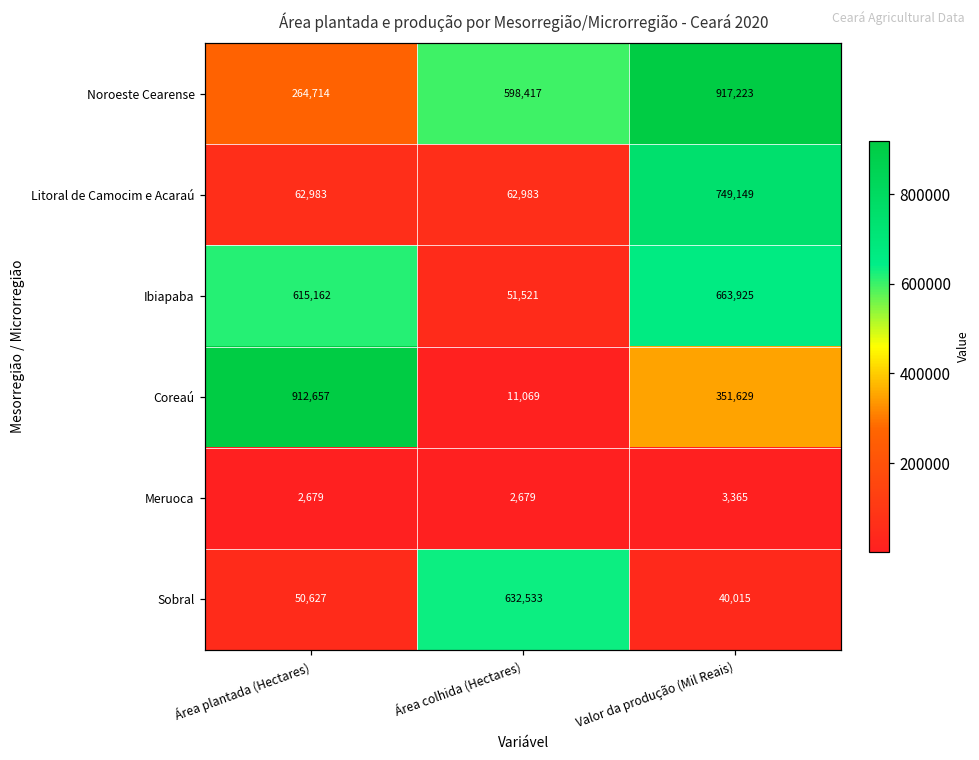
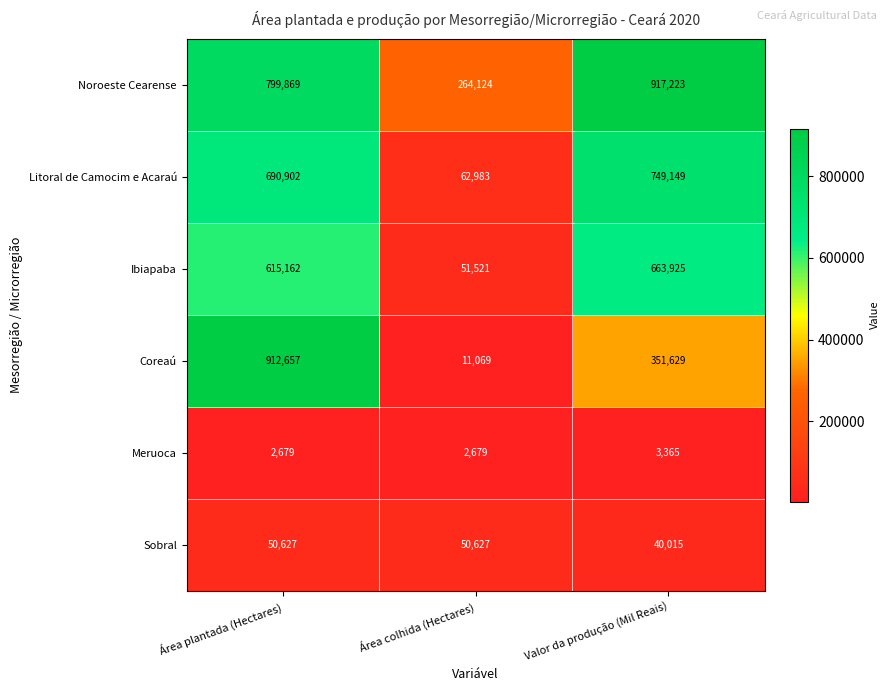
Noroeste Cearense, Área plantada (Hectares): 264,714 -> 799,869
Noroeste Cearense, Área colhida (Hectares): 598,417 -> 264,124
Litoral de Camocim e Acaraú, Área plantada (Hectares): 62,983 -> 690,902
Sobral, Área colhida (Hectares): 632,533 -> 50,627
